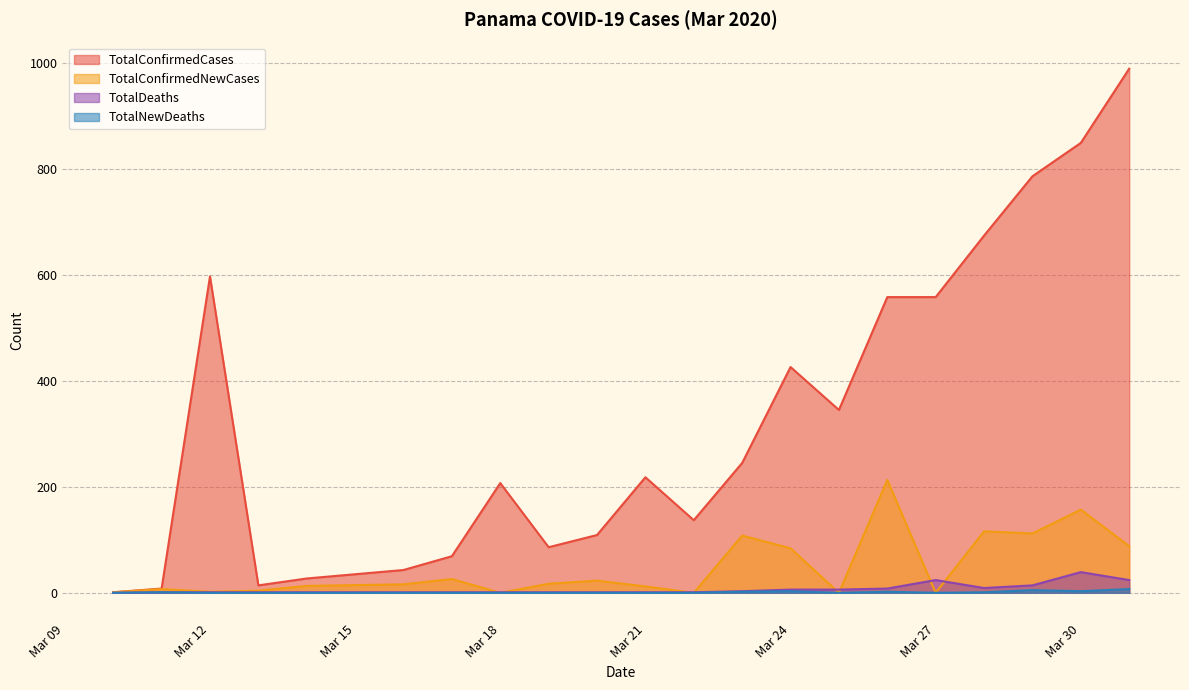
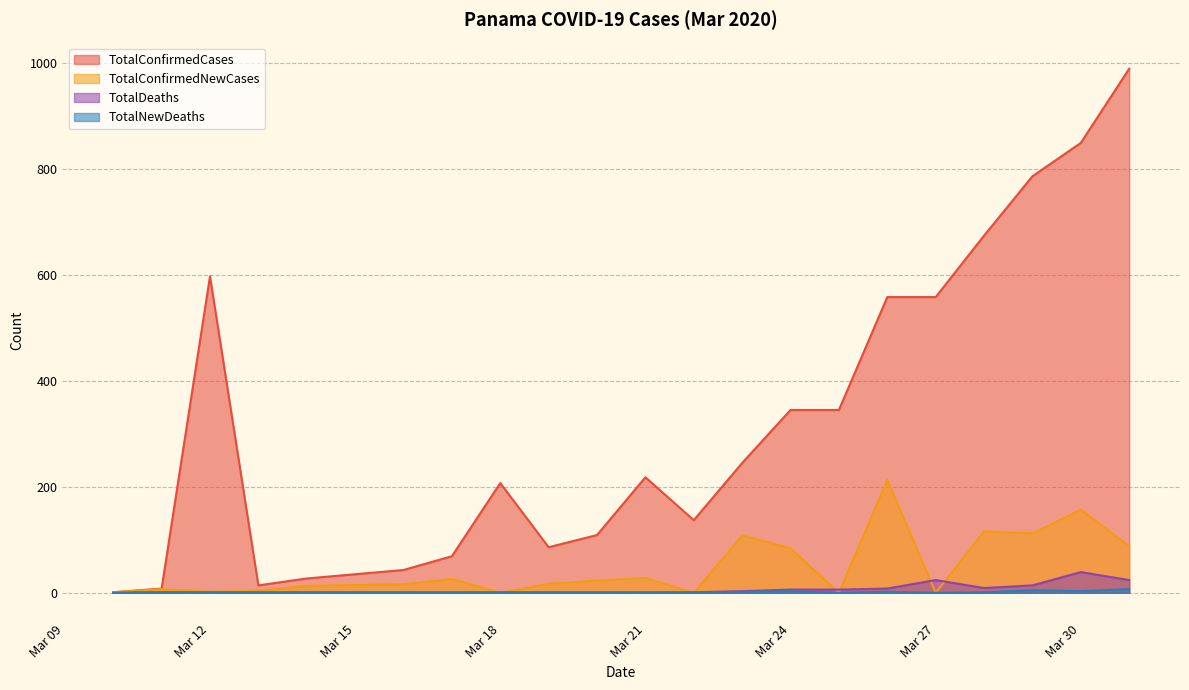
TotalConfirmedNewCases, Mar 21: 10 -> 30
TotalConfirmedCases, Mar 24: 430 -> 350
